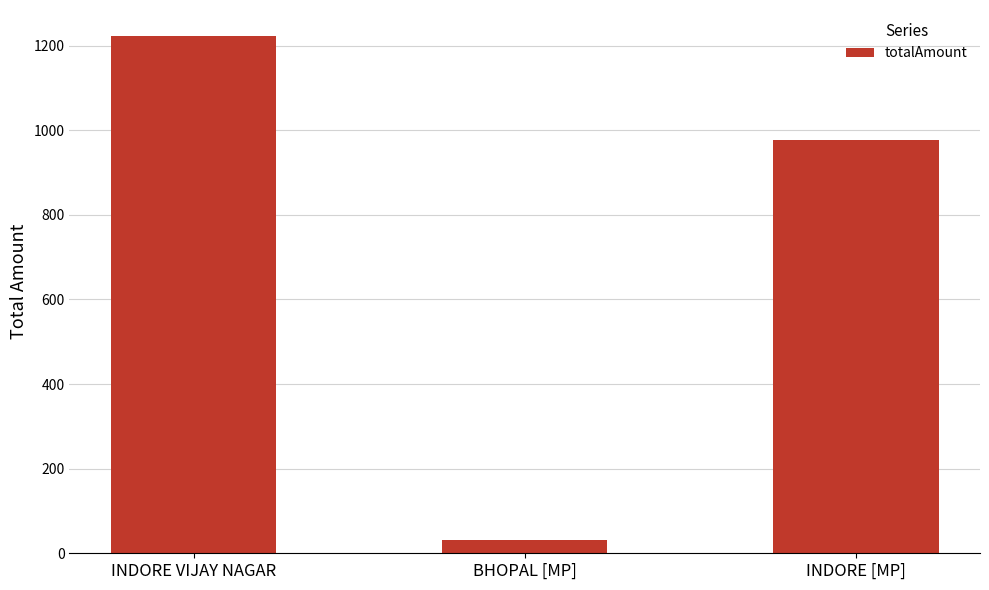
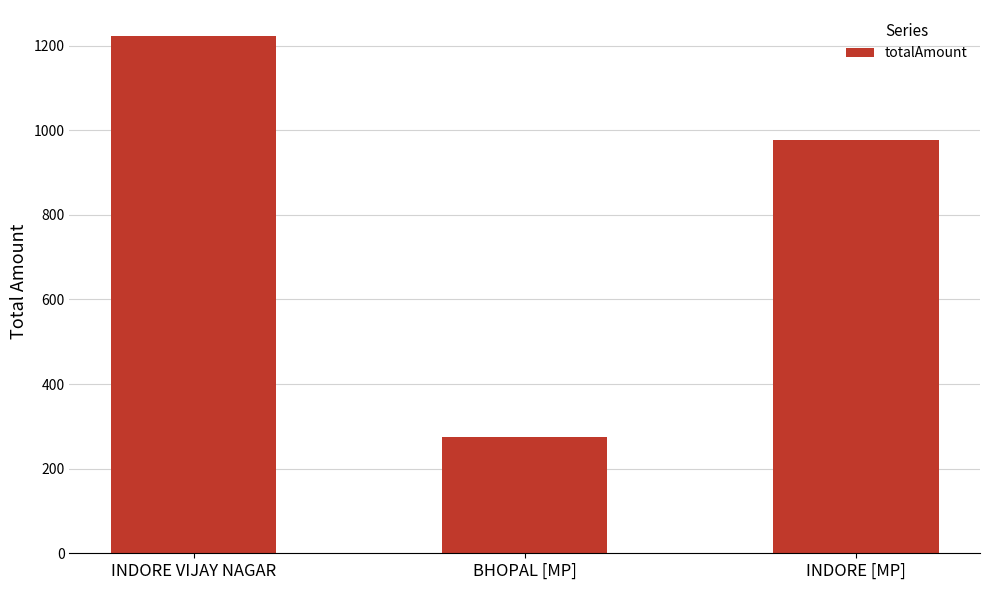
BHOPAL [MP]: 30 -> 270
